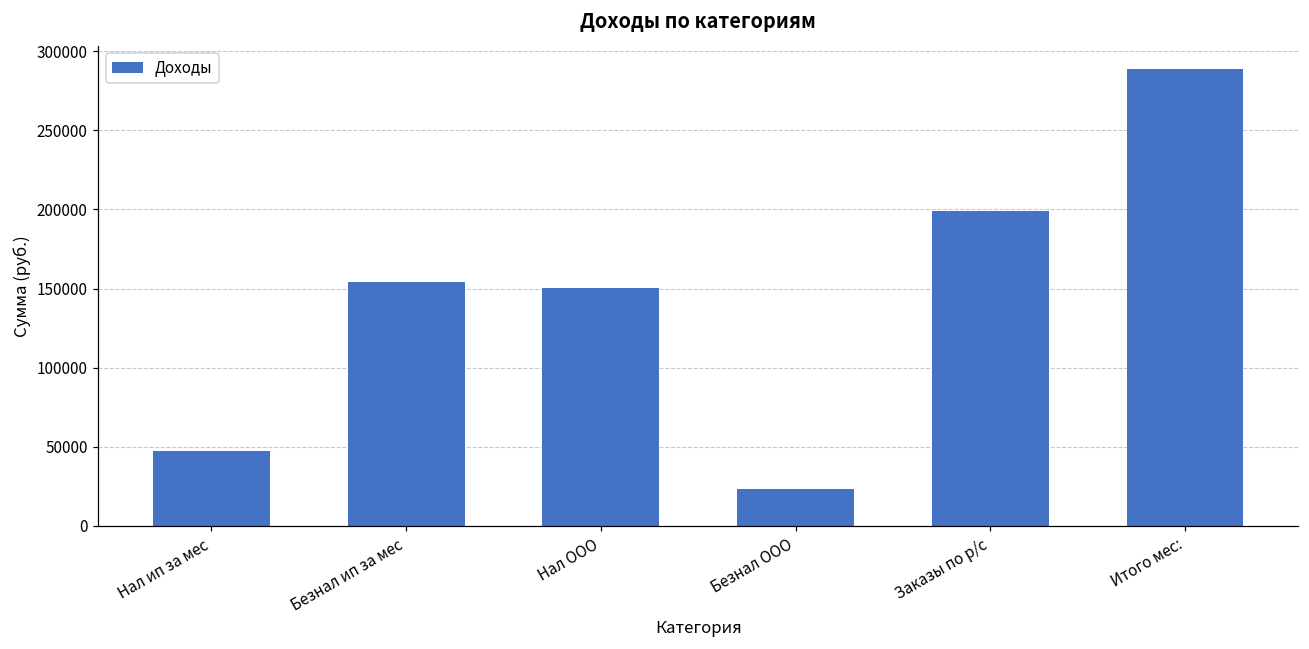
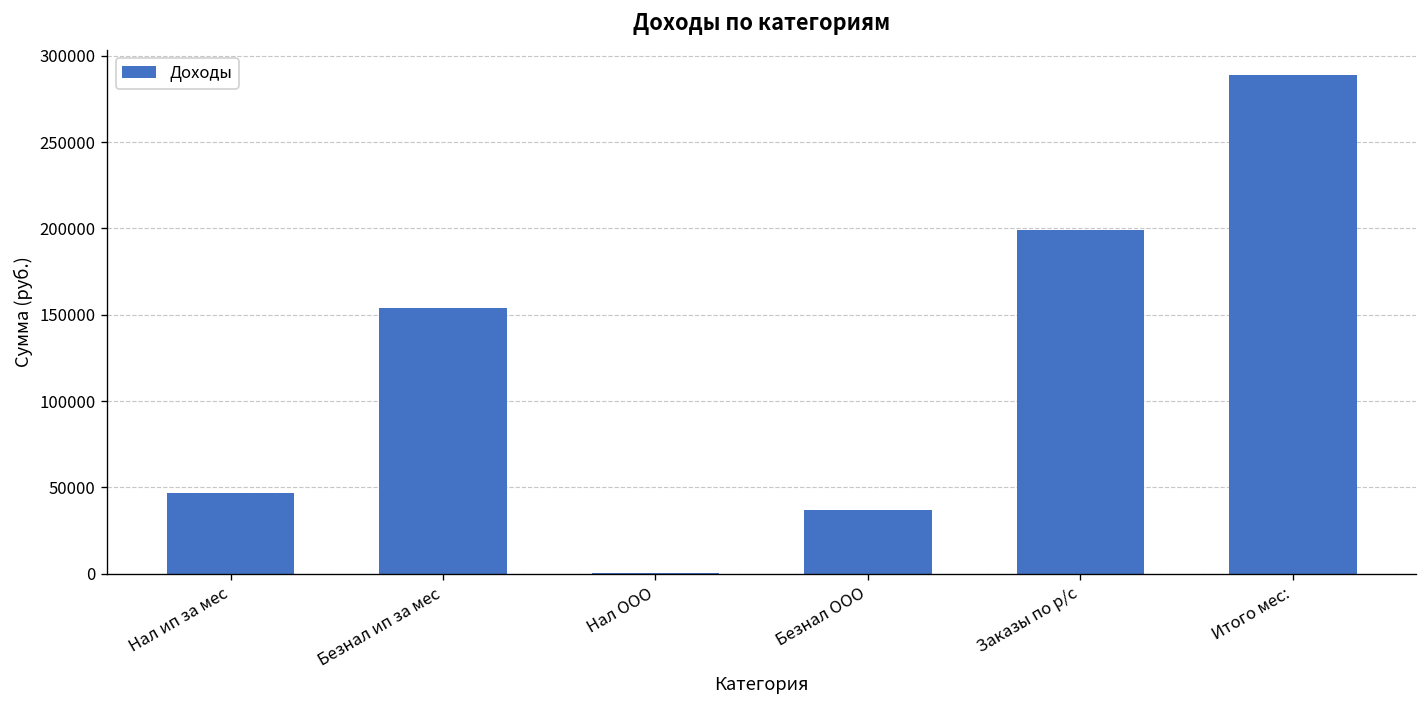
Нал ООО: 150000 -> 1000
Безнал ООО: 23000 -> 37000
